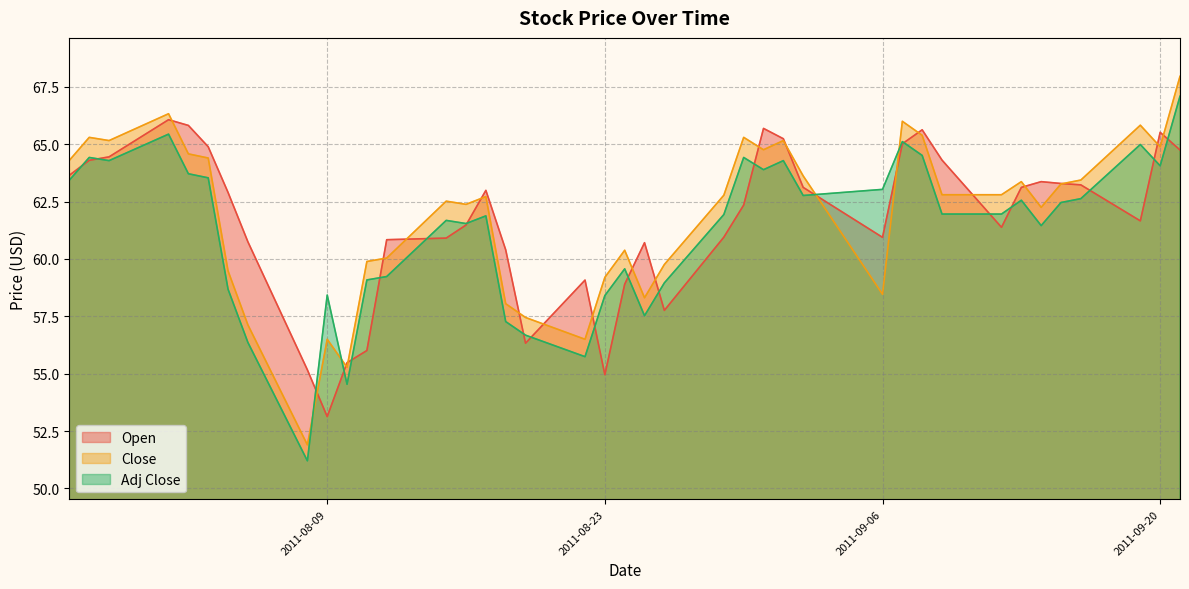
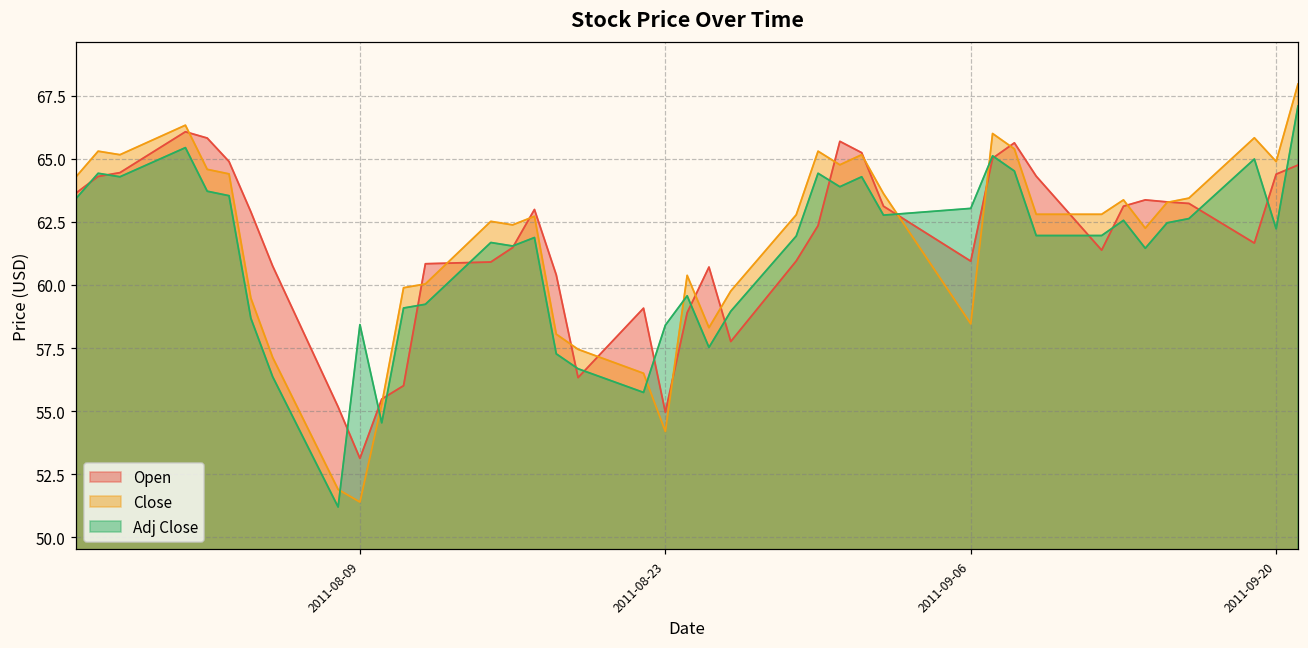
Close, 2011-08-09: 56.5 -> 51.4
Close, 2011-08-23: 59.2 -> 54.2
Open, 2011-09-20: 65.5 -> 64.4
Adj Close, 2011-09-20: 64.1 -> 62.2
